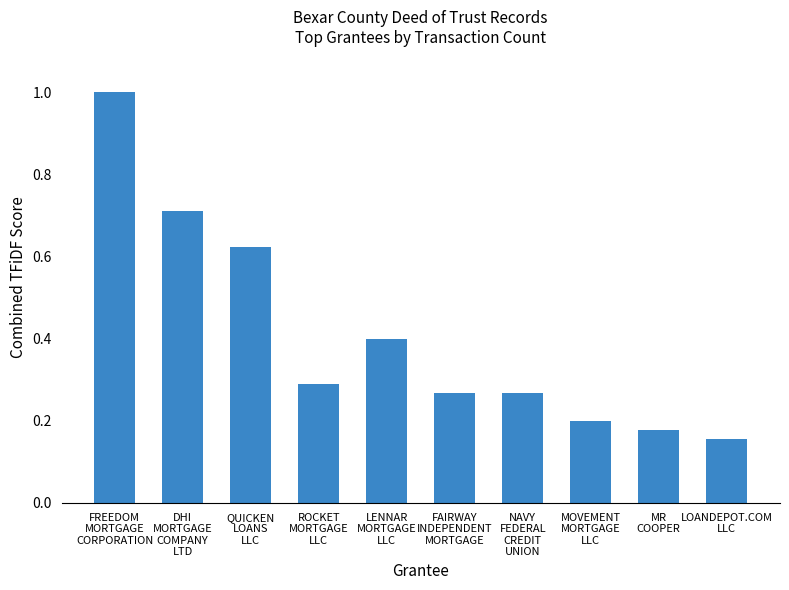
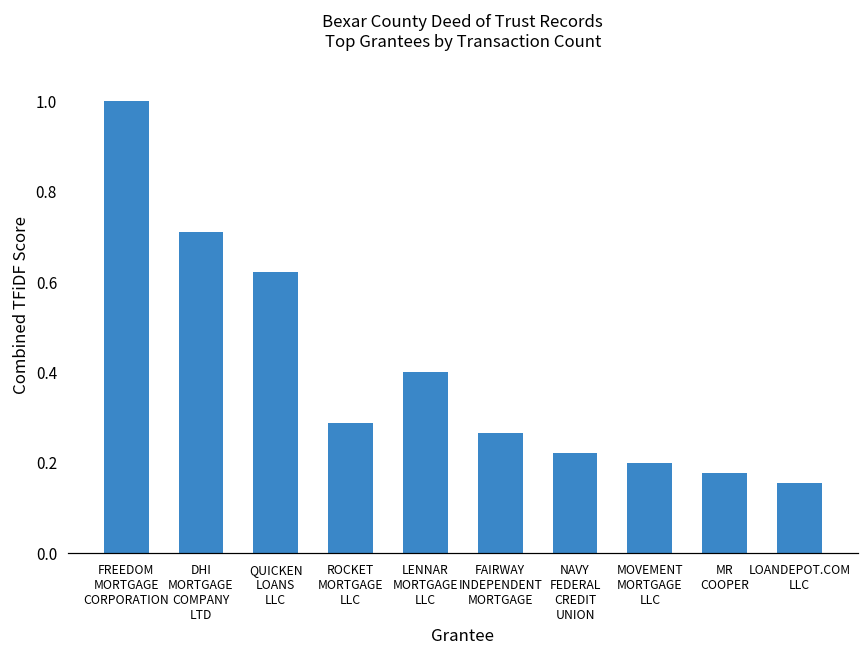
NAVY FEDERAL CREDIT UNION: 0.27 -> 0.22
